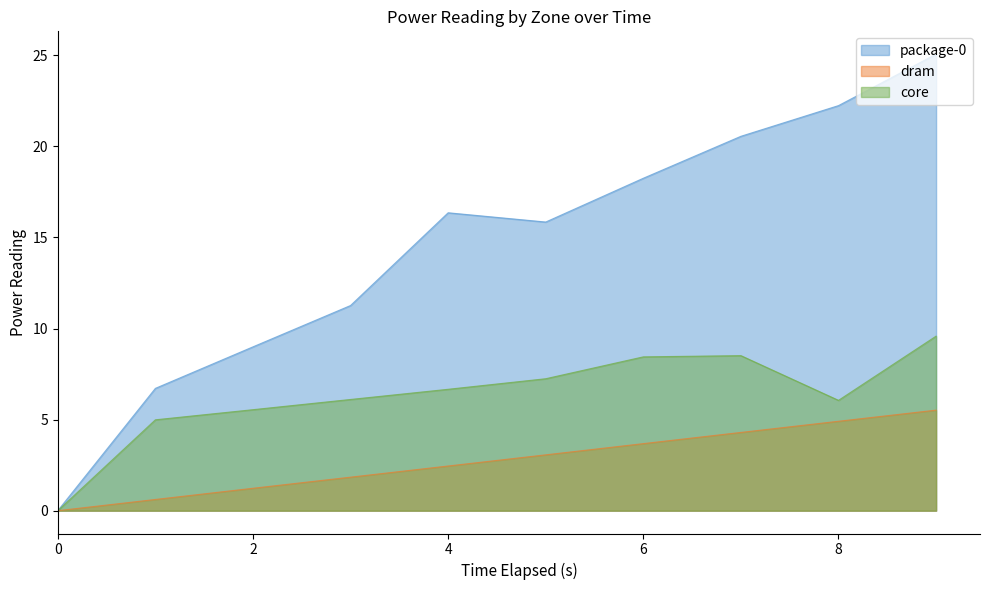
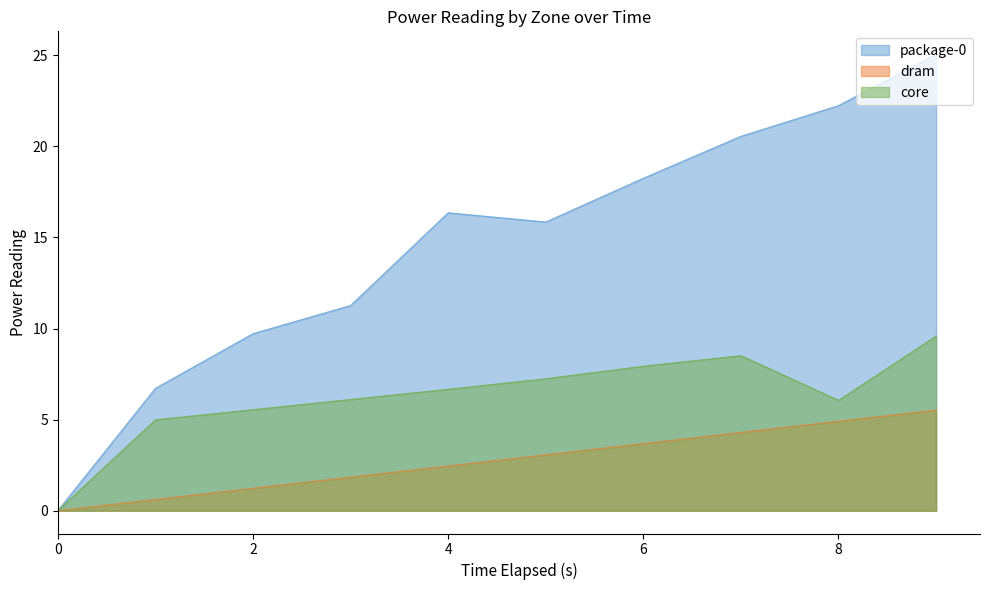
package-0, 2: 9.0 -> 9.7
core, 6: 8.4 -> 7.9
